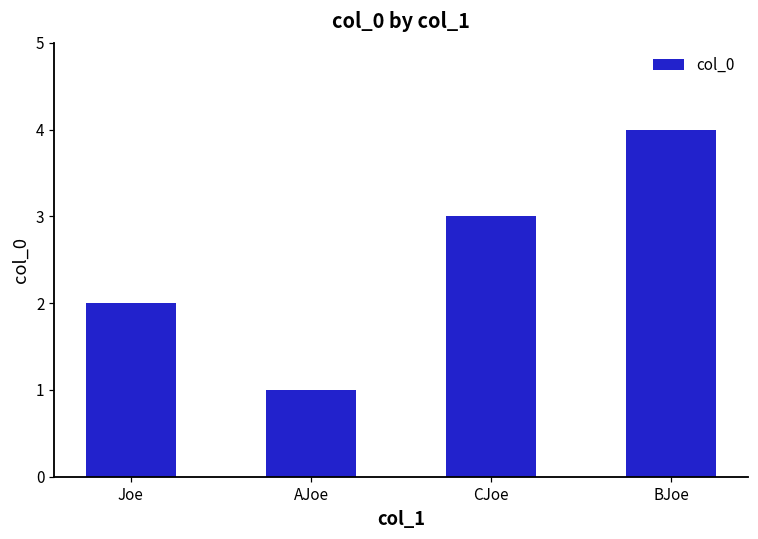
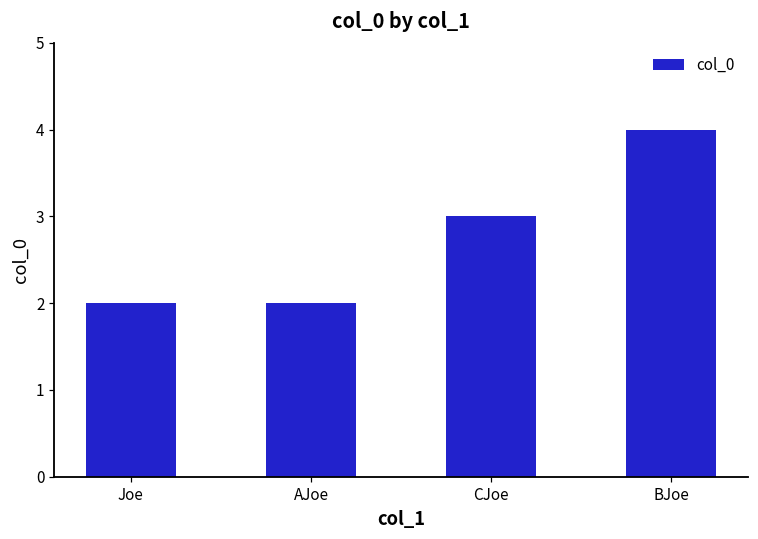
AJoe: 1 -> 2
